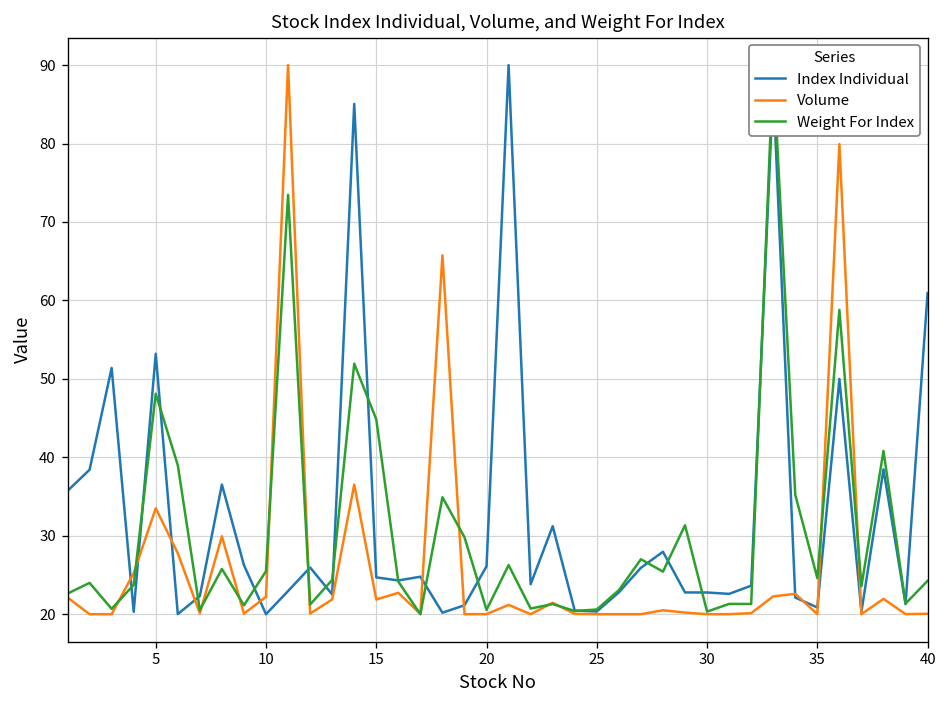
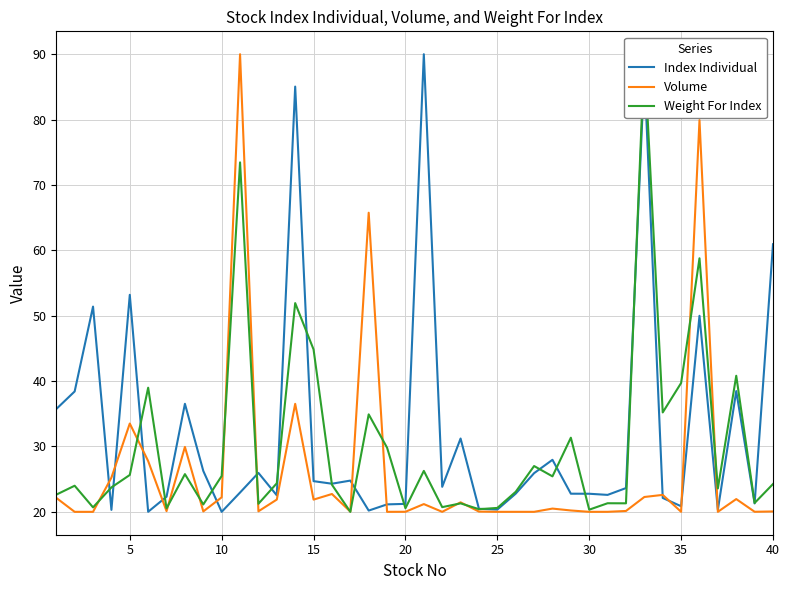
Weight For Index, 5: 48 -> 26
Index Individual, 20: 26 -> 21
Weight For Index, 35: 25 -> 40
